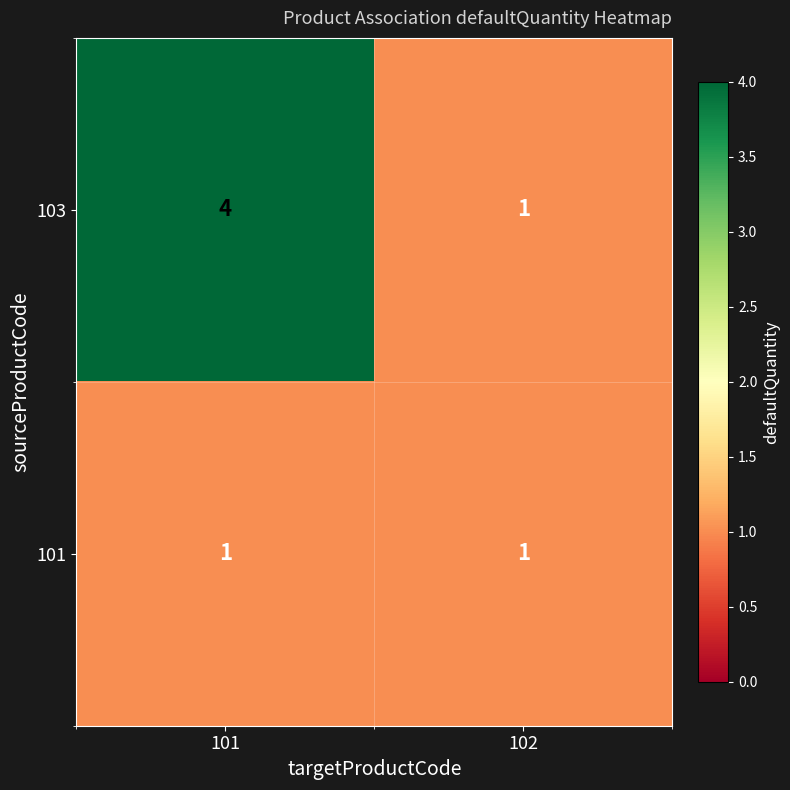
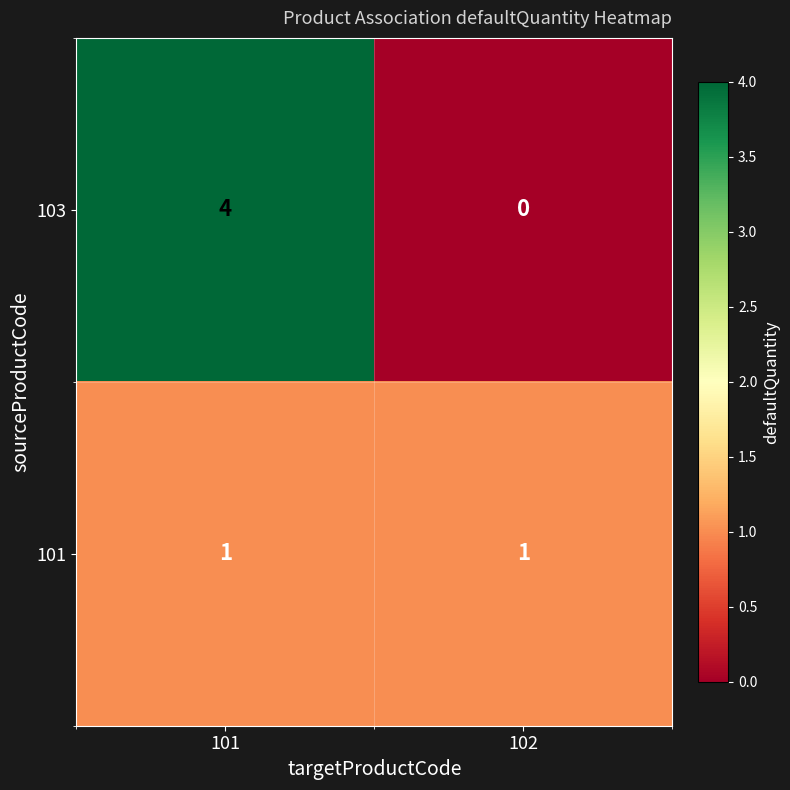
103, 102: 1 -> 0
